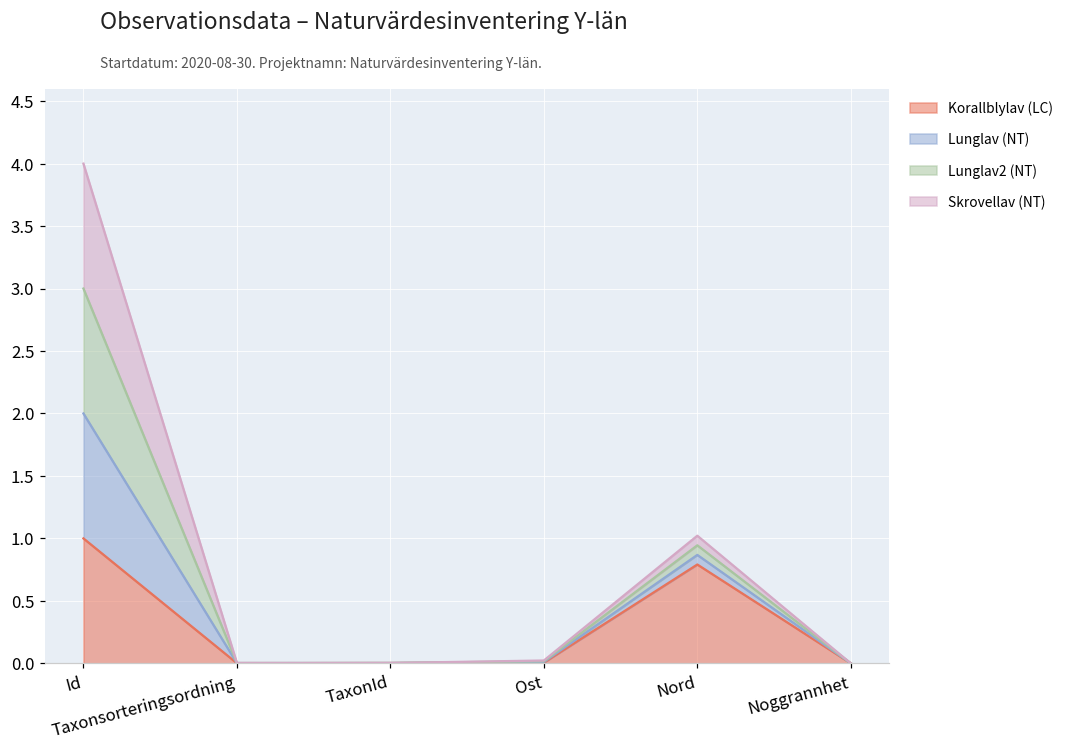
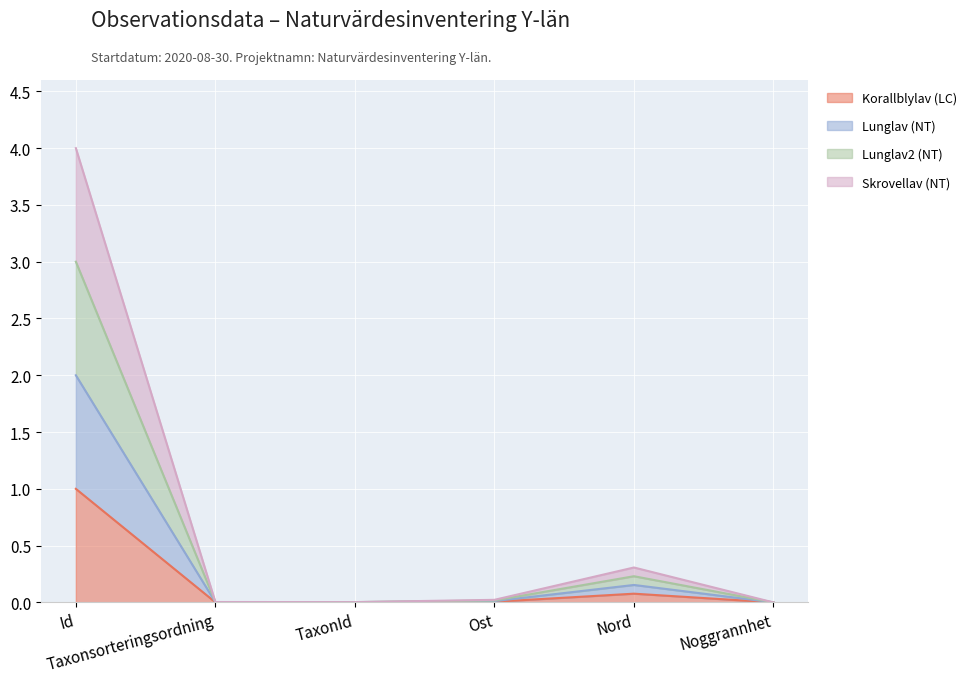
Korallblylav (LC), Nord: 0.79 -> 0.08
